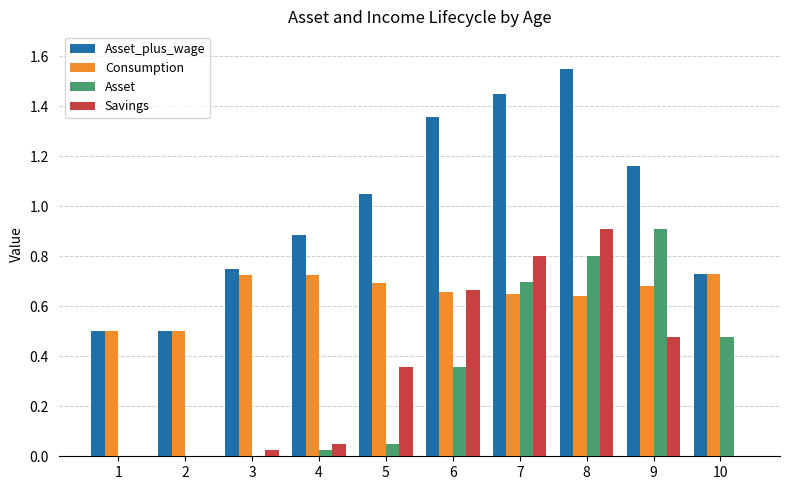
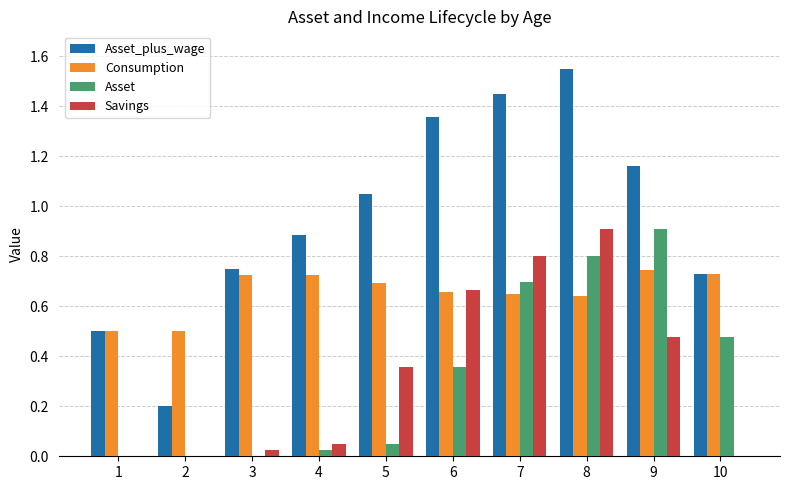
Asset_plus_wage, 2: 0.5 -> 0.2
Consumption, 9: 0.68 -> 0.75
